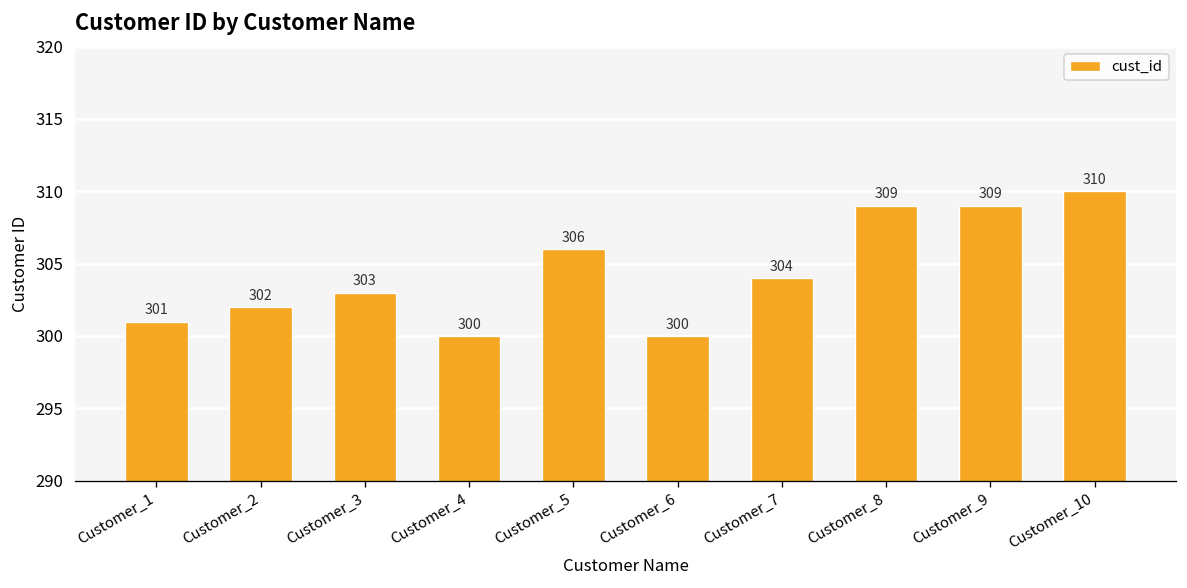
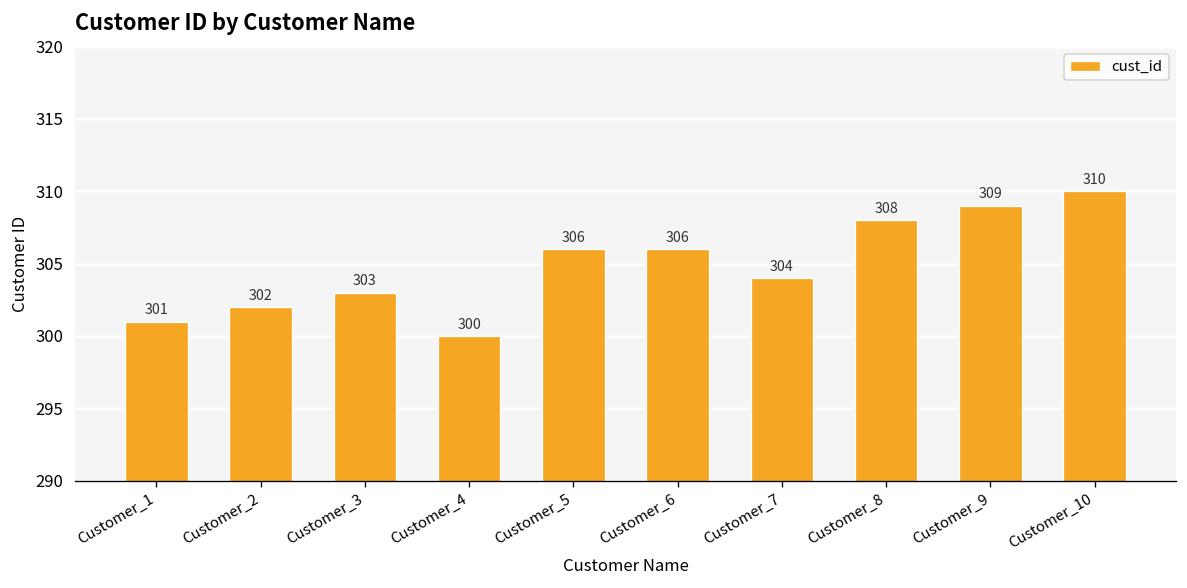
Customer_6: 300 -> 306
Customer_8: 309 -> 308
